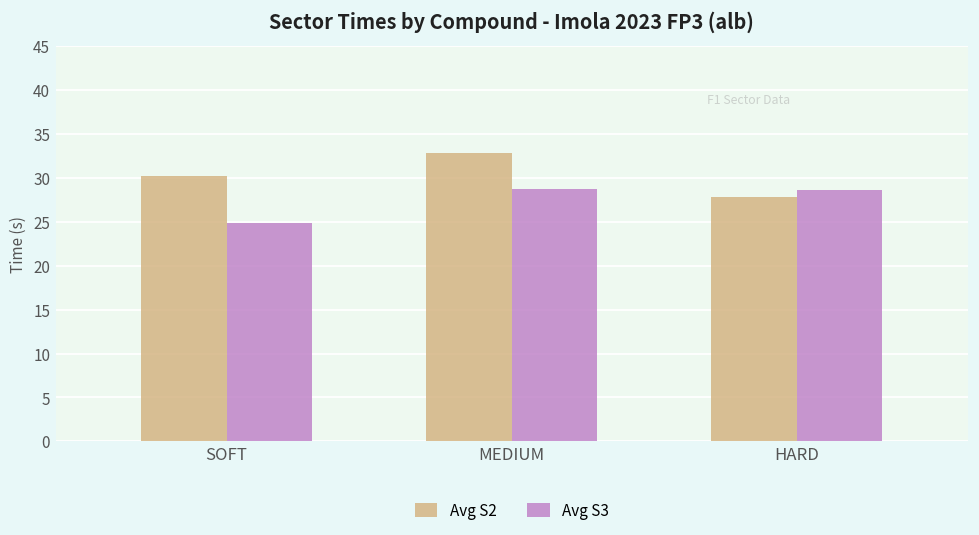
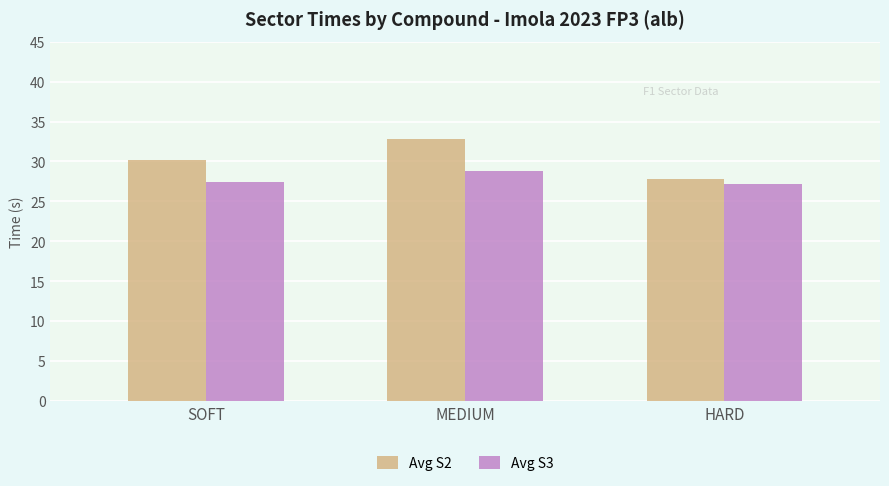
Avg S3, SOFT: 25 -> 27
Avg S3, HARD: 29 -> 27
